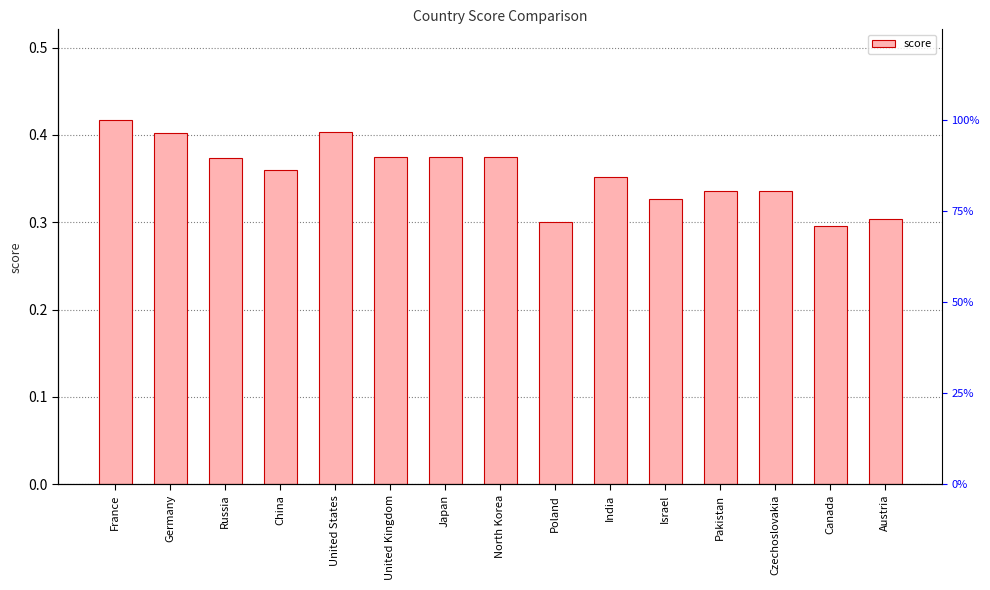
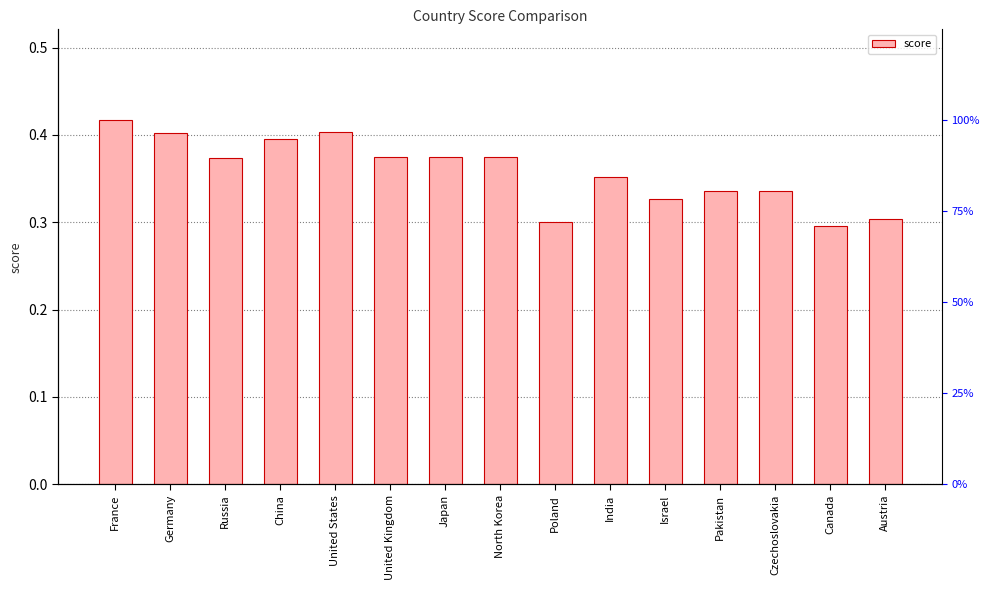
China: 0.36 -> 0.39
